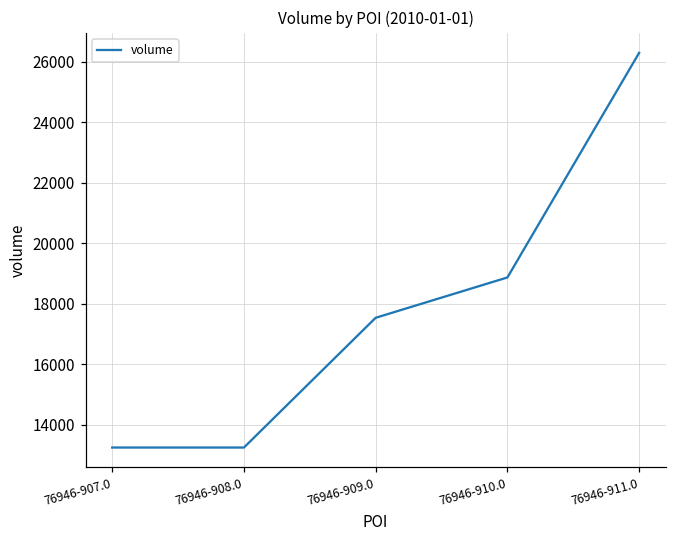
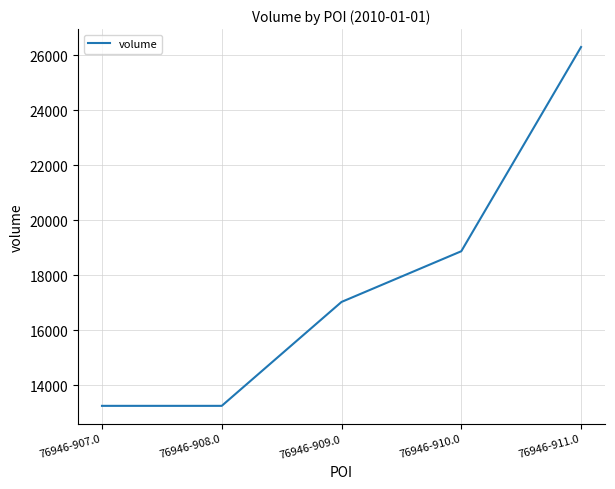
76946-909.0: 17500 -> 17000
